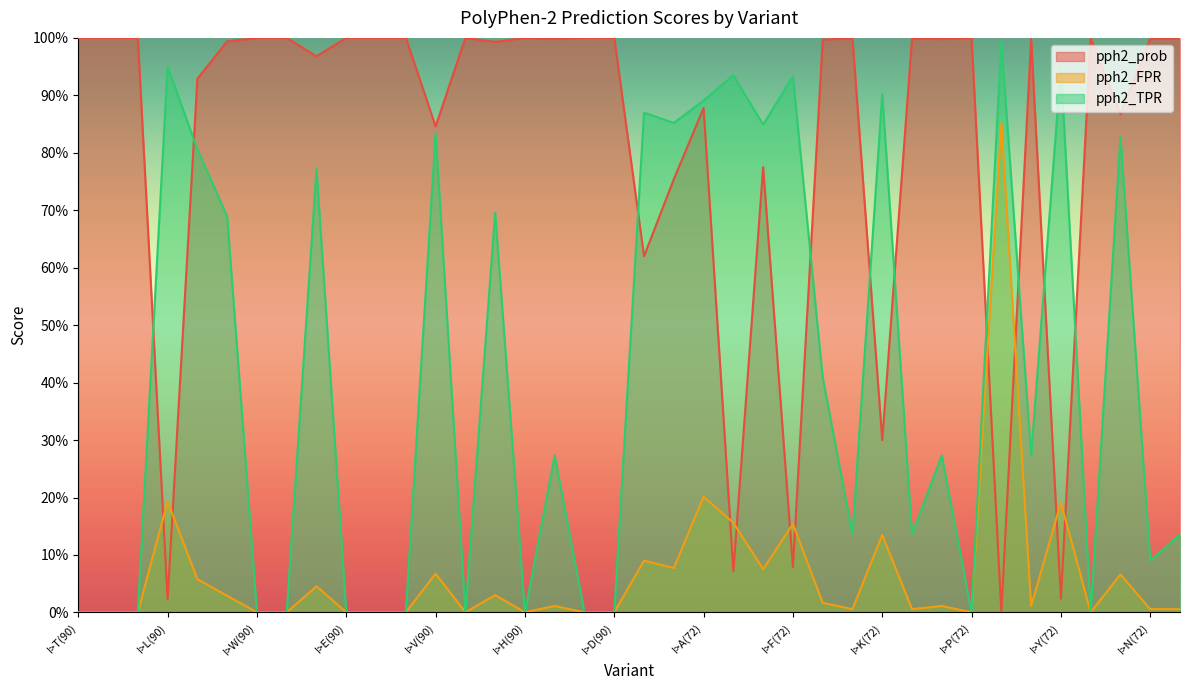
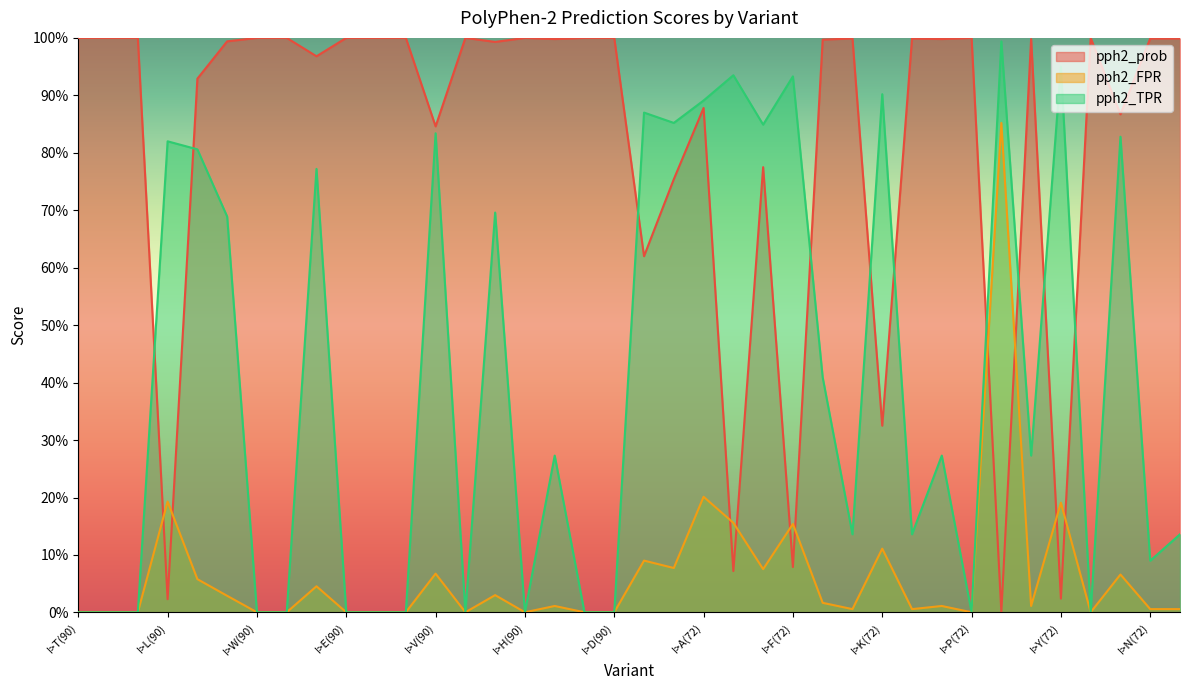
pph2_TPR, I>L(90): 95% -> 82%
pph2_prob, I>K(72): 30% -> 33%
pph2_FPR, I>K(72): 14% -> 11%
